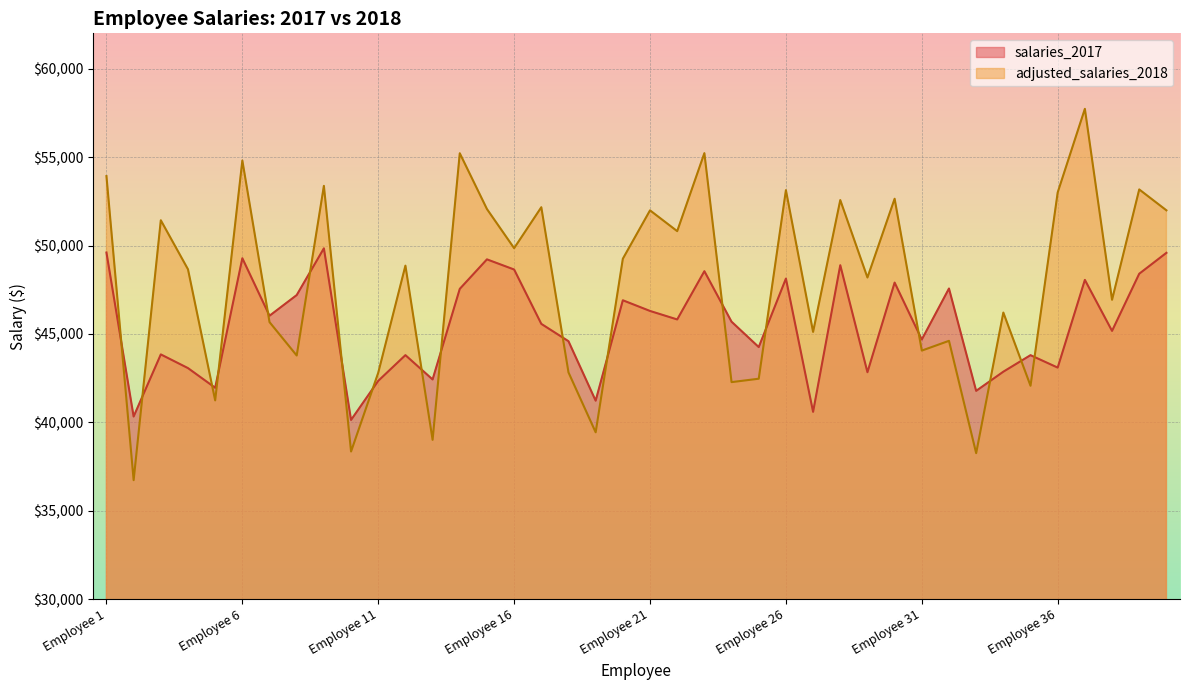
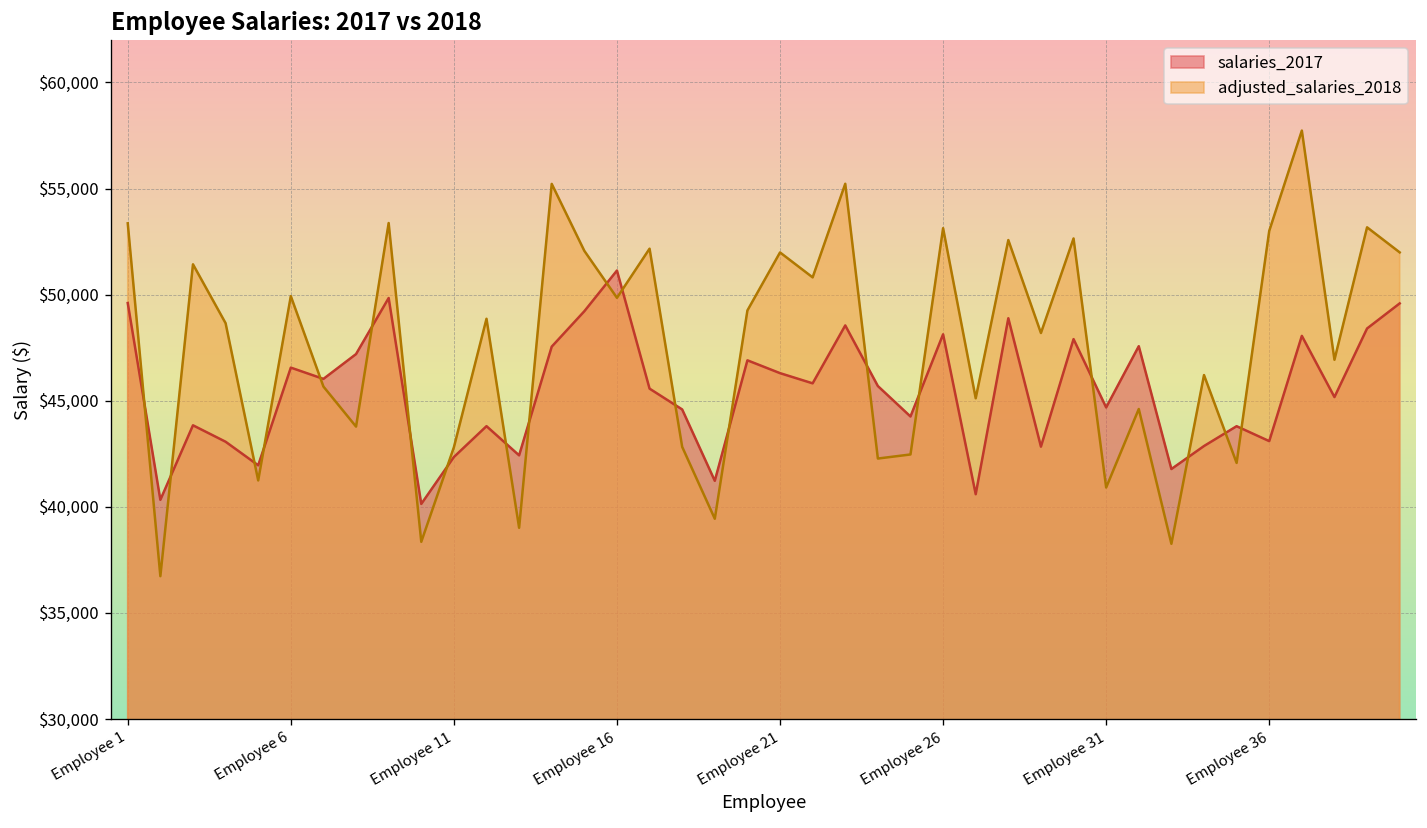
adjusted_salaries_2018, Employee 1: $53,900 -> $53,400
salaries_2017, Employee 6: $49,300 -> $46,600
adjusted_salaries_2018, Employee 6: $54,800 -> $49,900
salaries_2017, Employee 16: $48,600 -> $51,100
adjusted_salaries_2018, Employee 31: $44,100 -> $40,900
